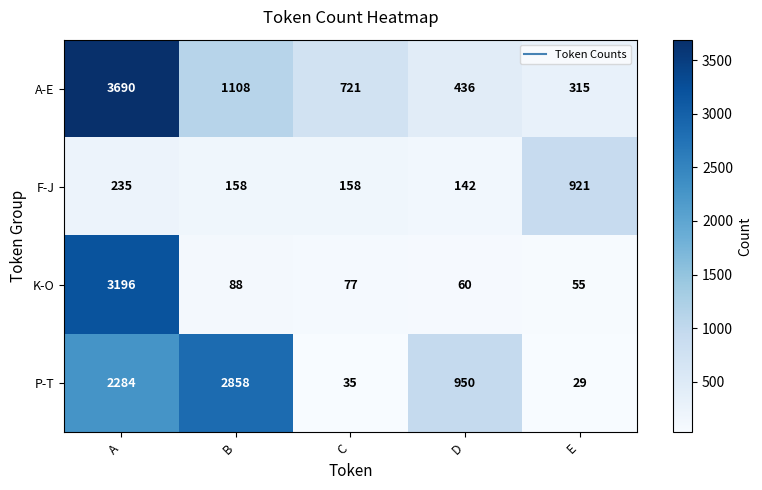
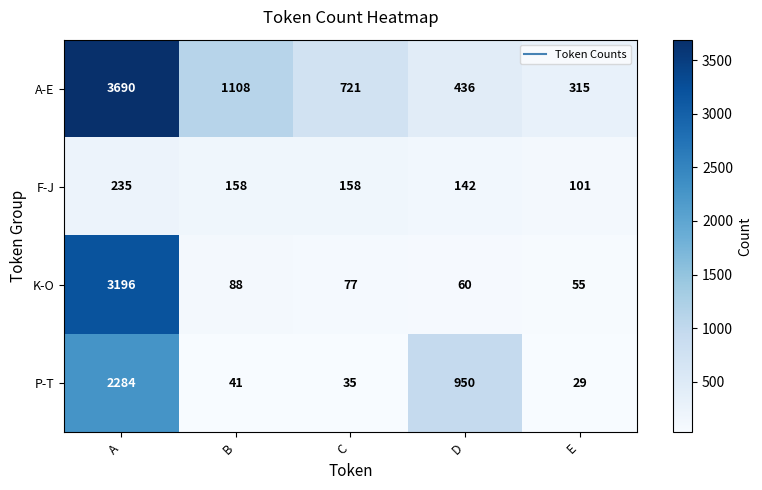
F-J, E: 921 -> 101
P-T, B: 2858 -> 41
